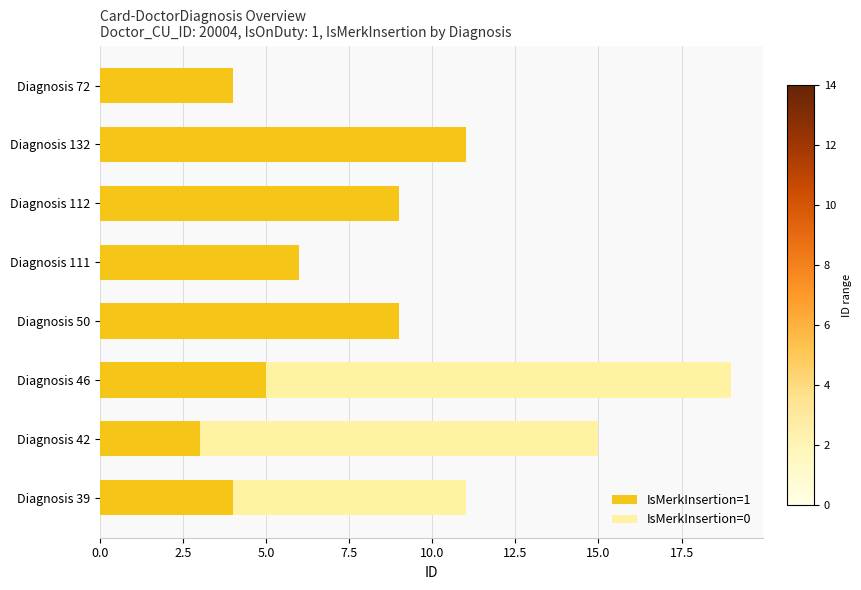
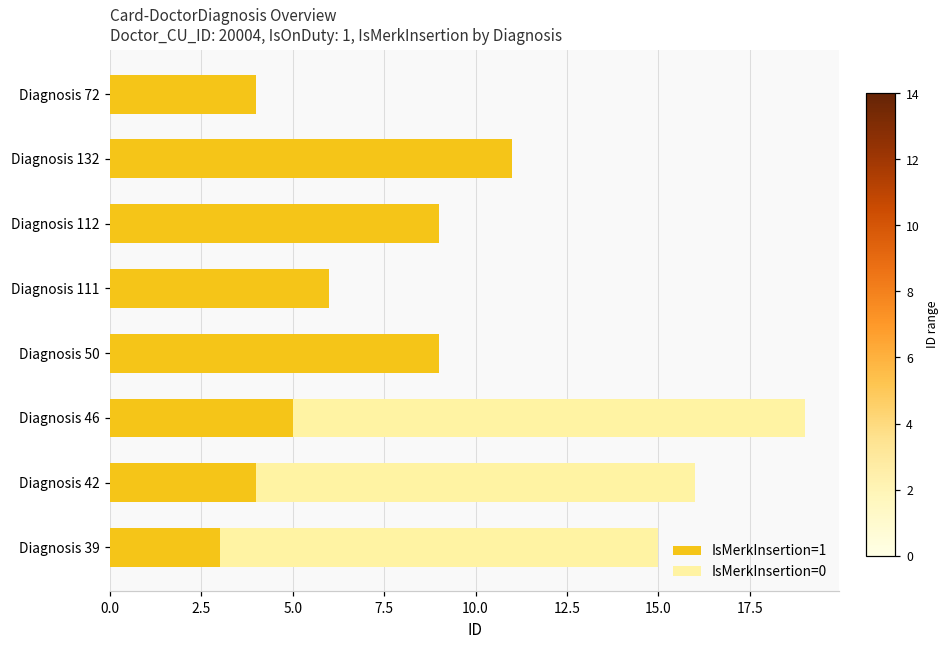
IsMerkInsertion=1, Diagnosis 42: 3 -> 4
IsMerkInsertion=1, Diagnosis 39: 4 -> 3
IsMerkInsertion=0, Diagnosis 39: 7 -> 12
